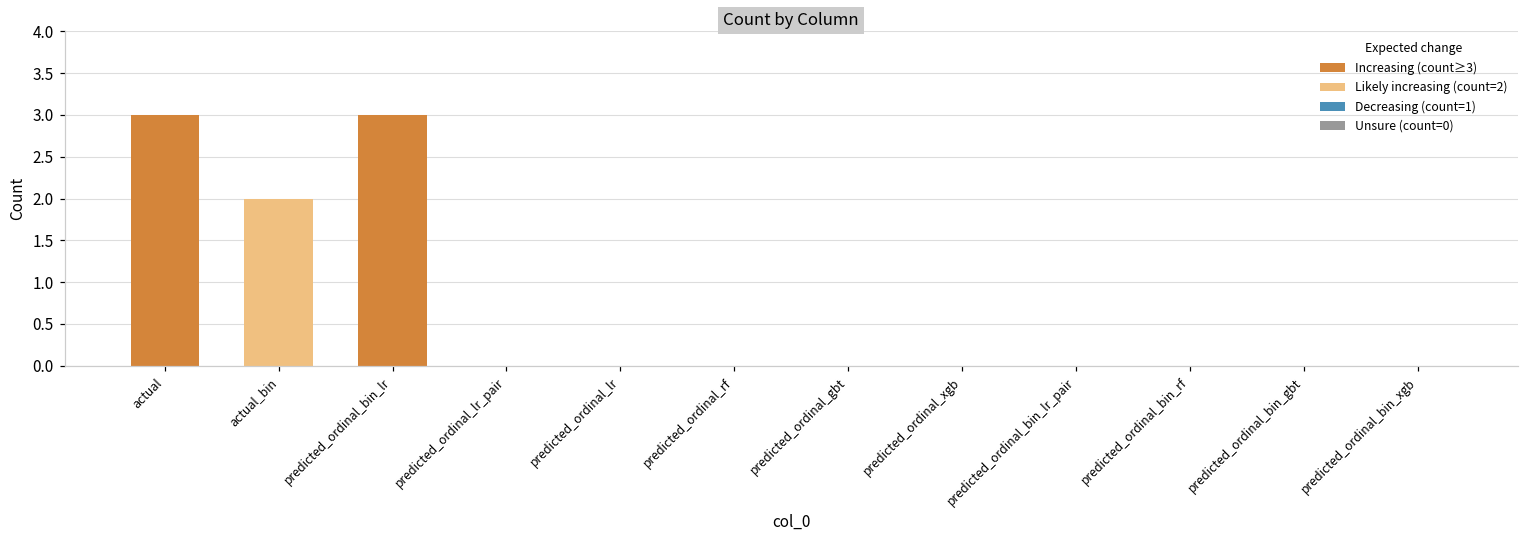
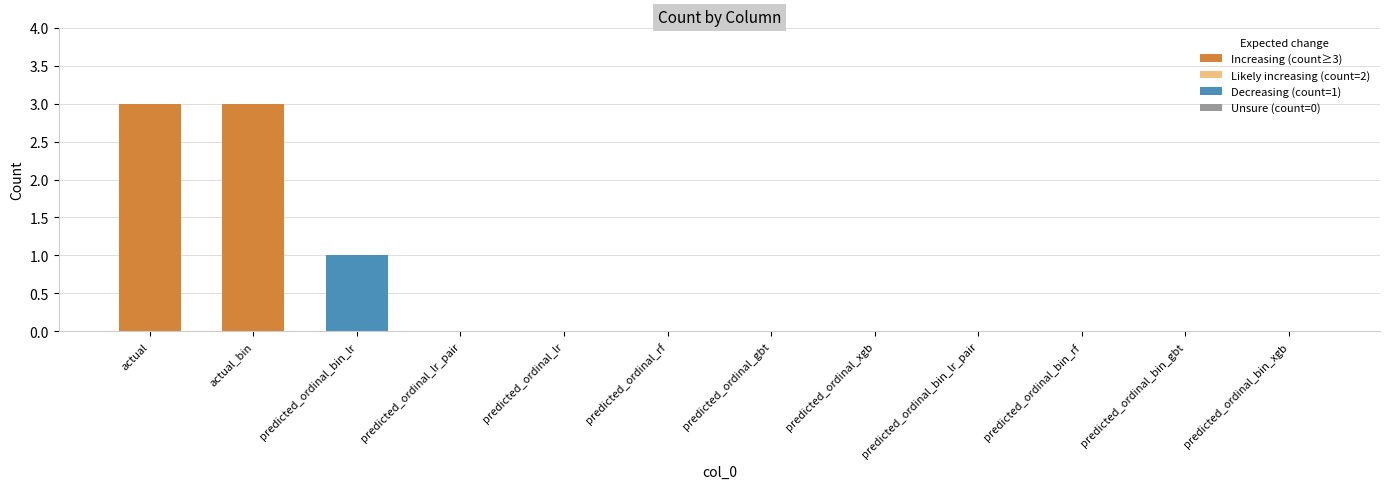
actual_bin: 2 -> 3
predicted_ordinal_bin_lr: 3 -> 1
